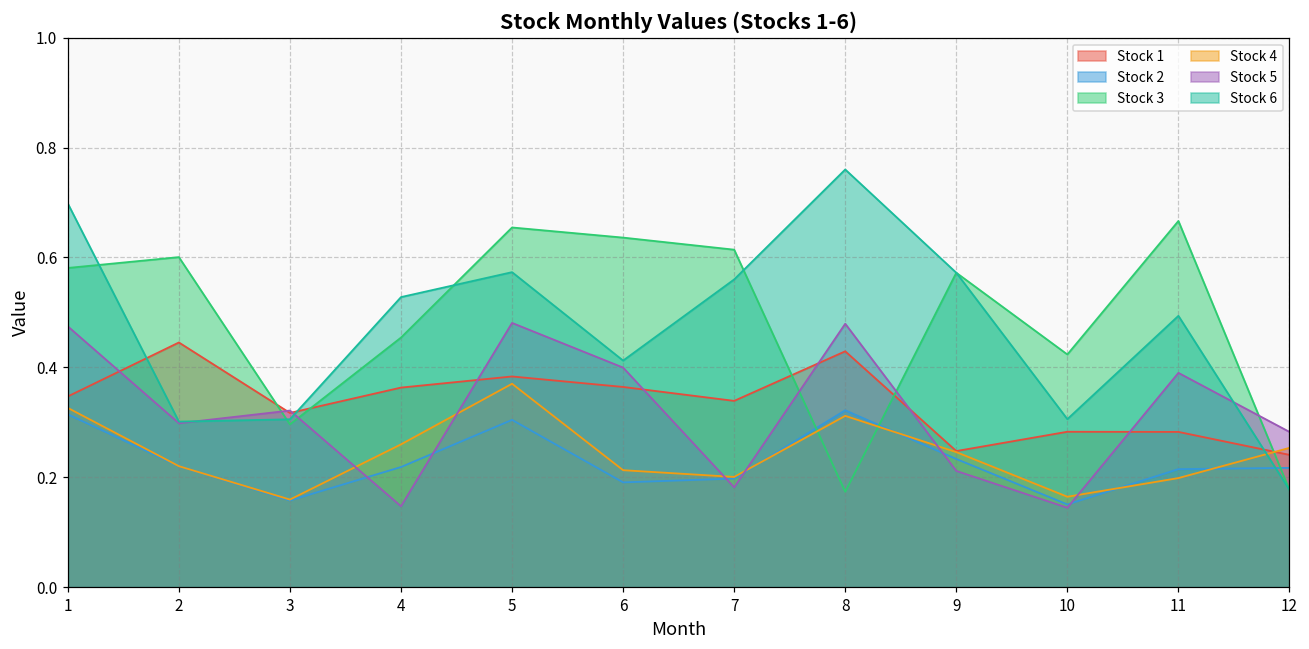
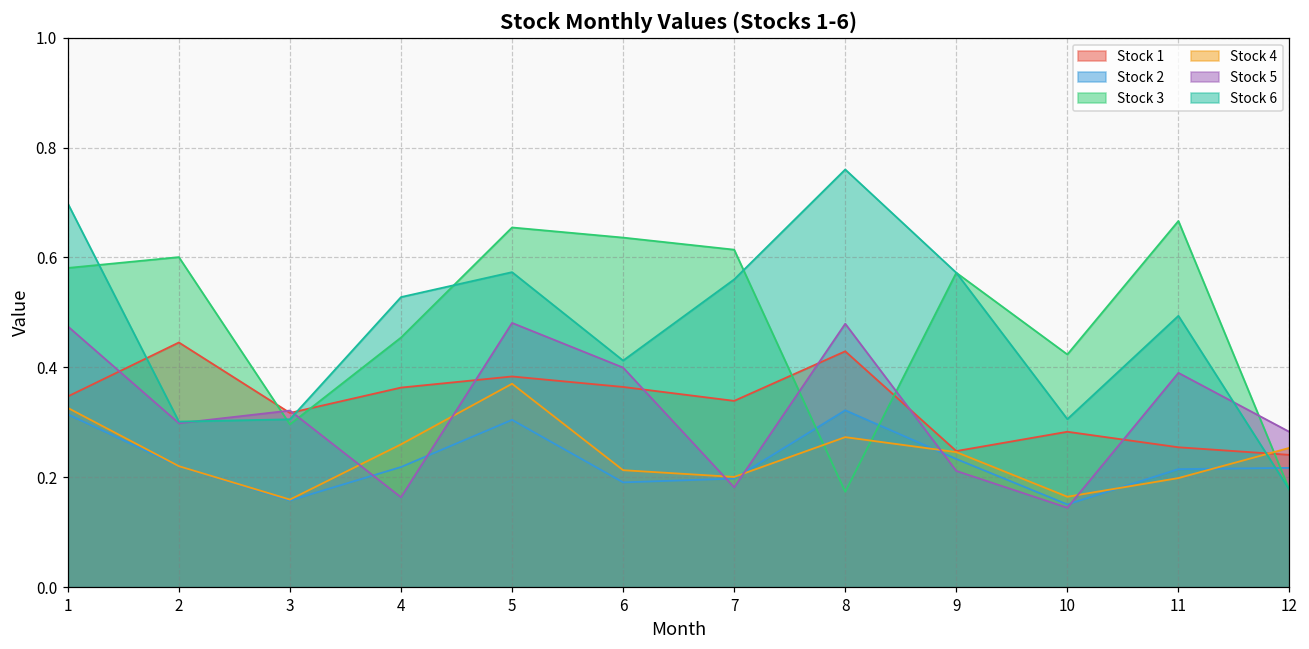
Stock 5, 4: 0.15 -> 0.16
Stock 4, 8: 0.31 -> 0.27
Stock 1, 11: 0.28 -> 0.25
